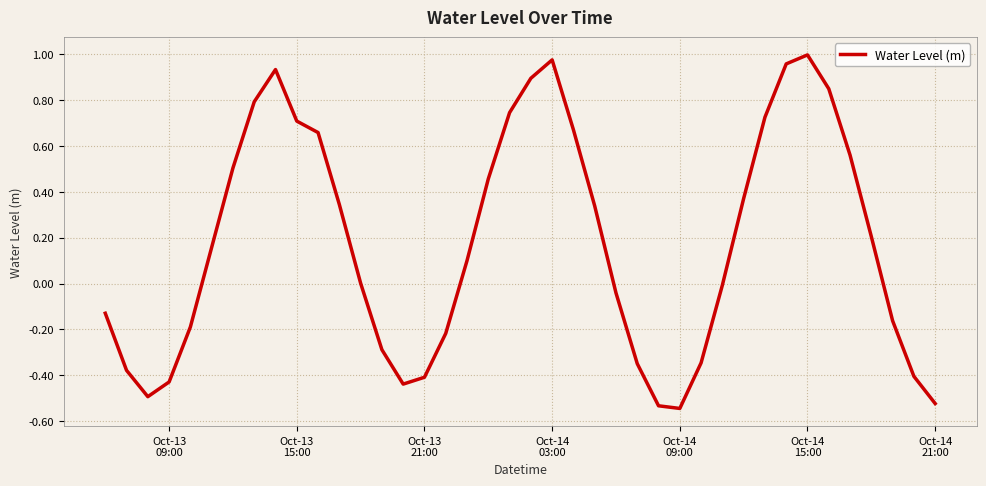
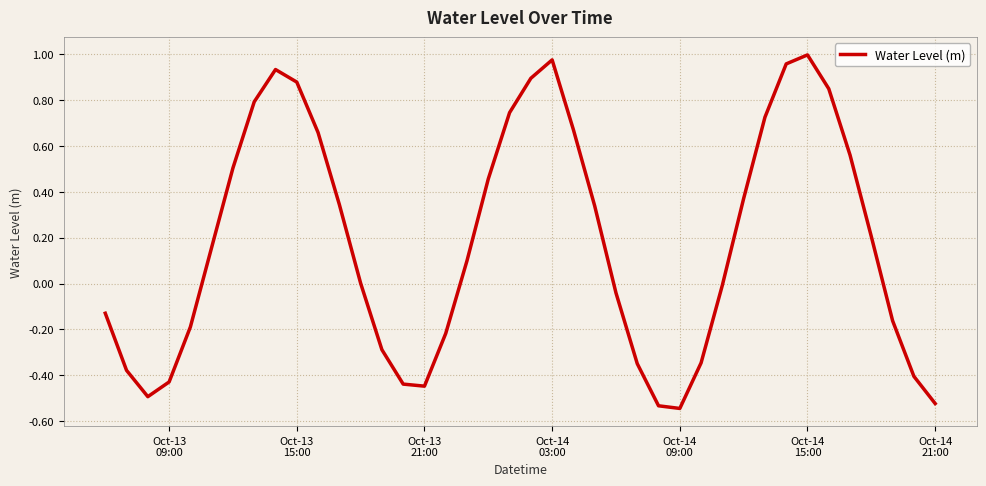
Oct-13 15:00: 0.71 -> 0.88
Oct-13 21:00: -0.41 -> -0.45
